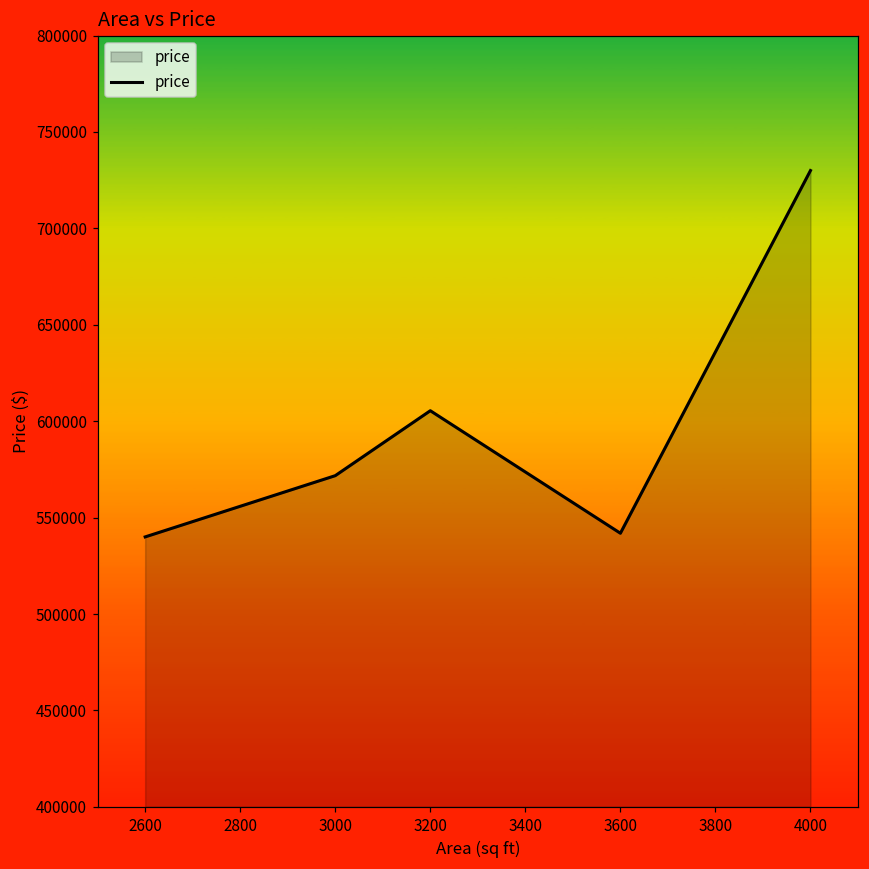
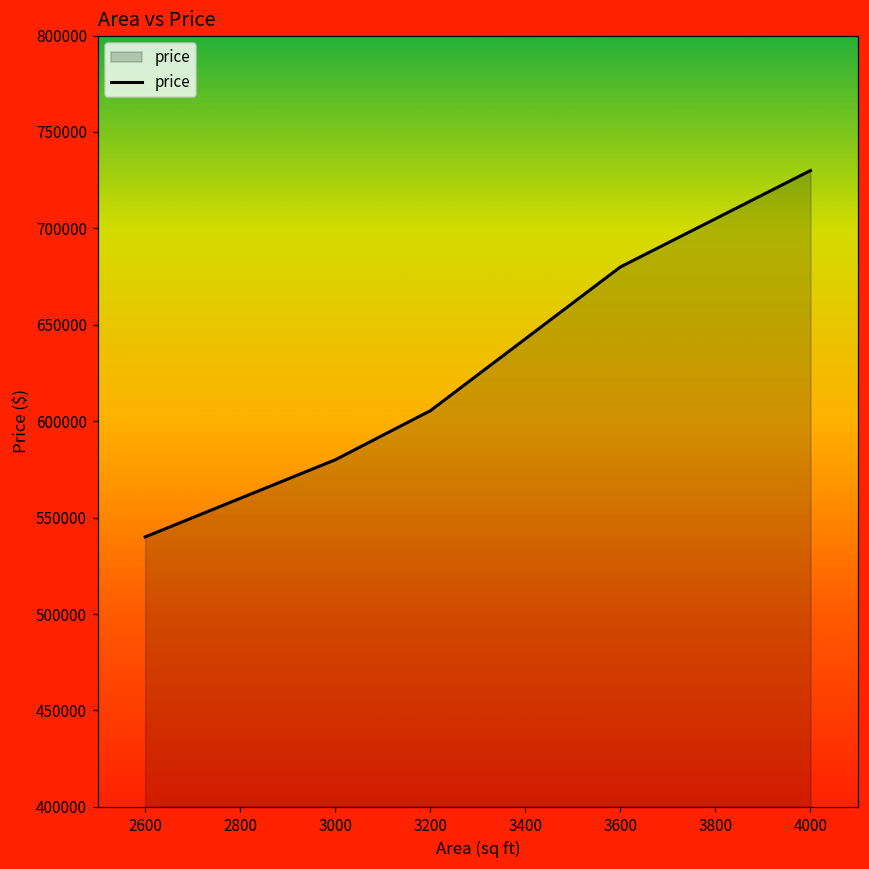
3000: 572000 -> 580000
3600: 542000 -> 680000
